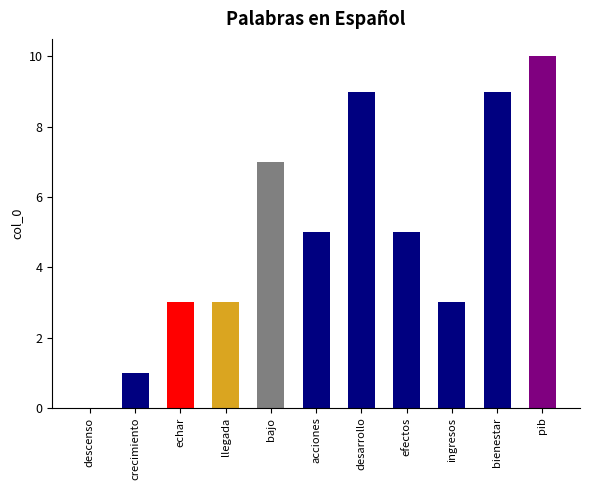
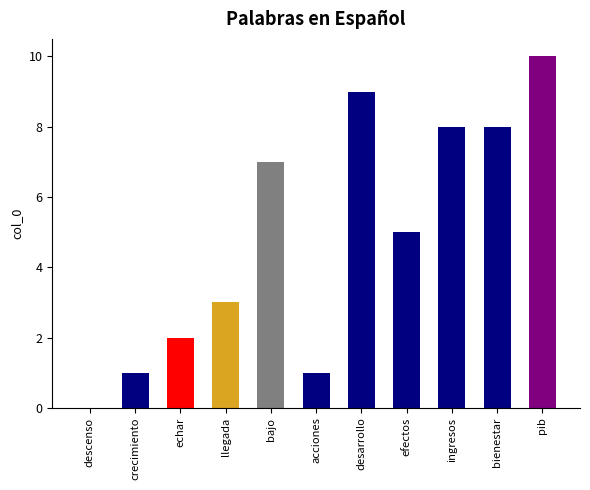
echar: 3 -> 2
acciones: 5 -> 1
ingresos: 3 -> 8
bienestar: 9 -> 8
